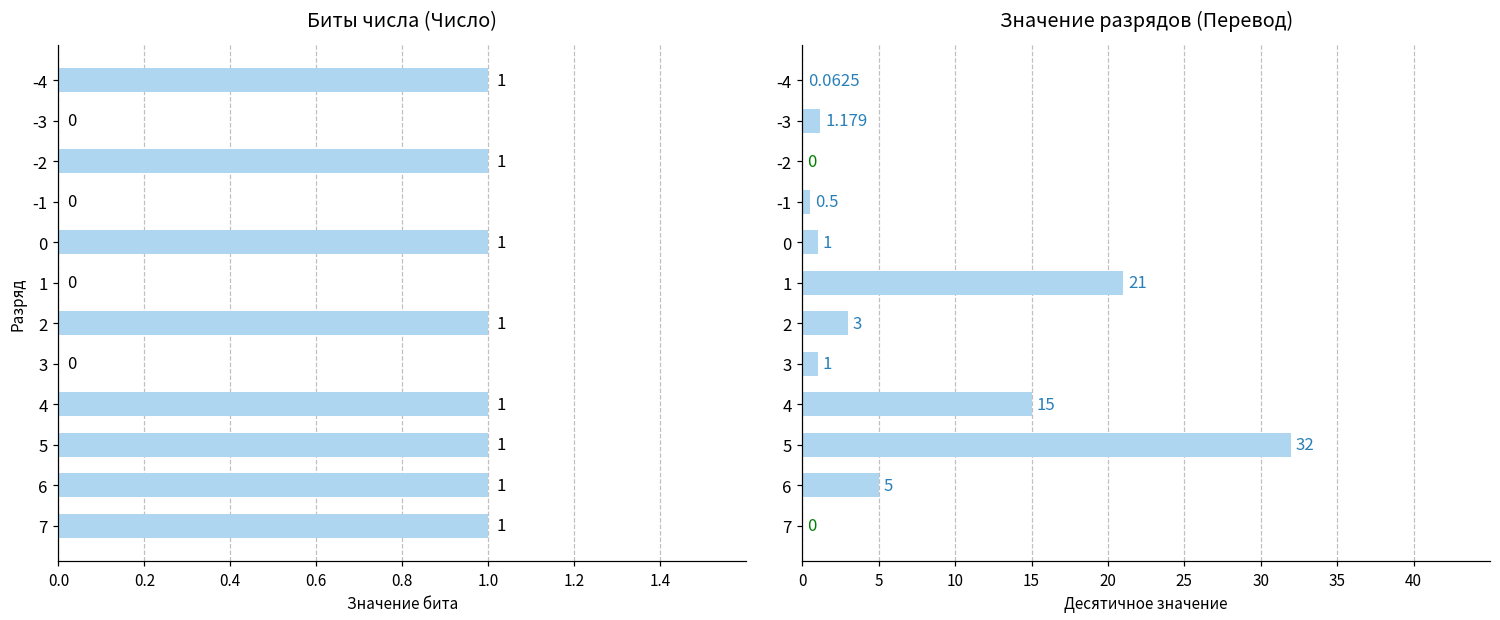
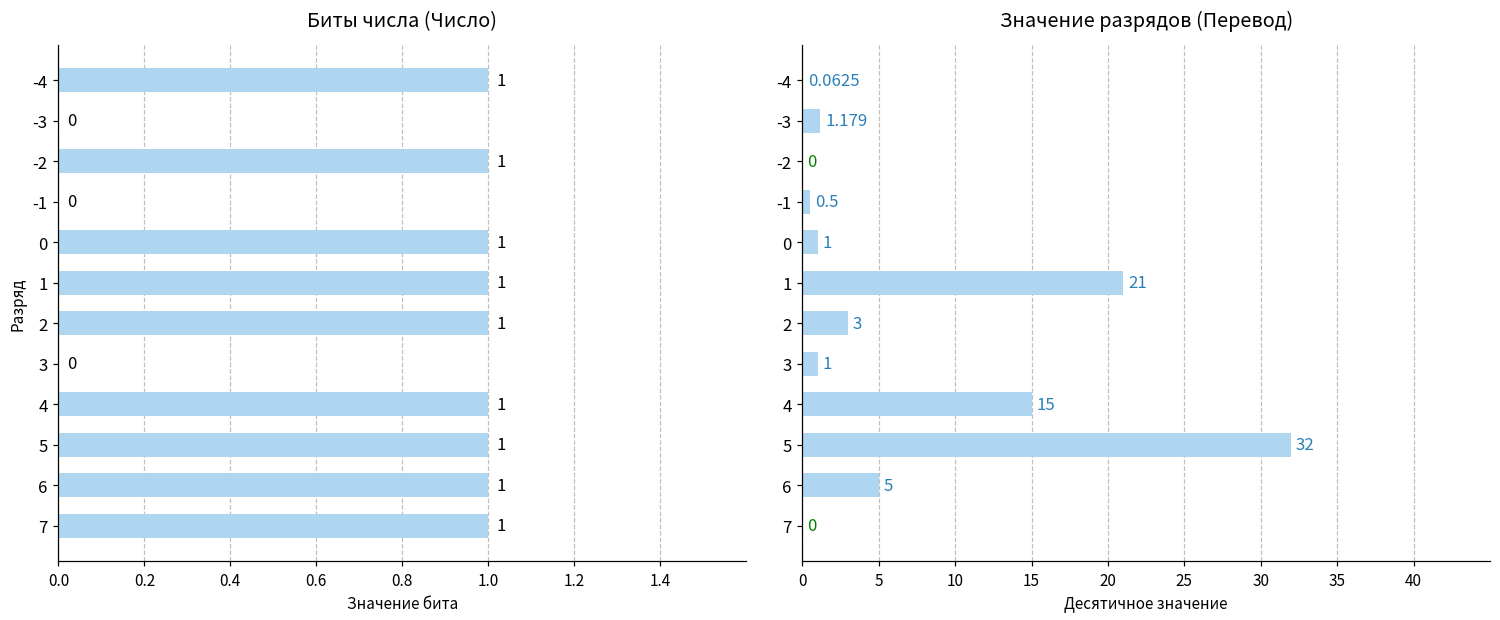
Биты числа (Число), 1: 0 -> 1
